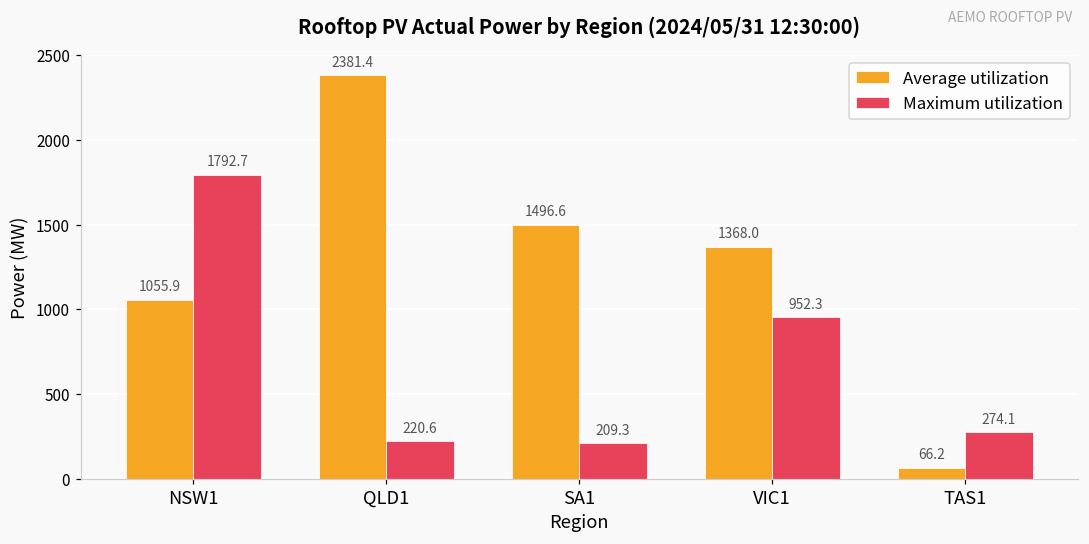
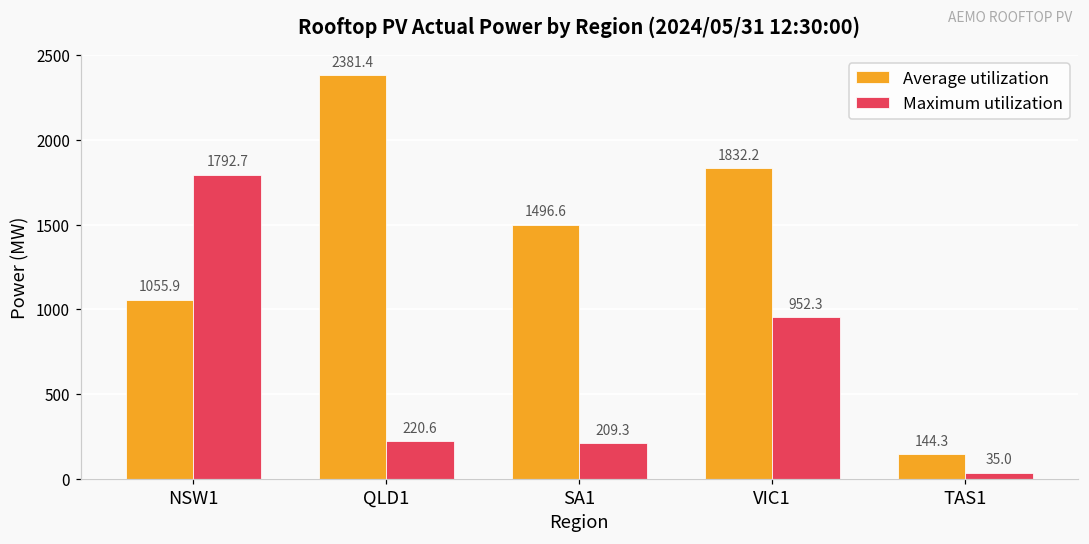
Average utilization, VIC1: 1368.0 -> 1832.2
Average utilization, TAS1: 66.2 -> 144.3
Maximum utilization, TAS1: 274.1 -> 35.0
